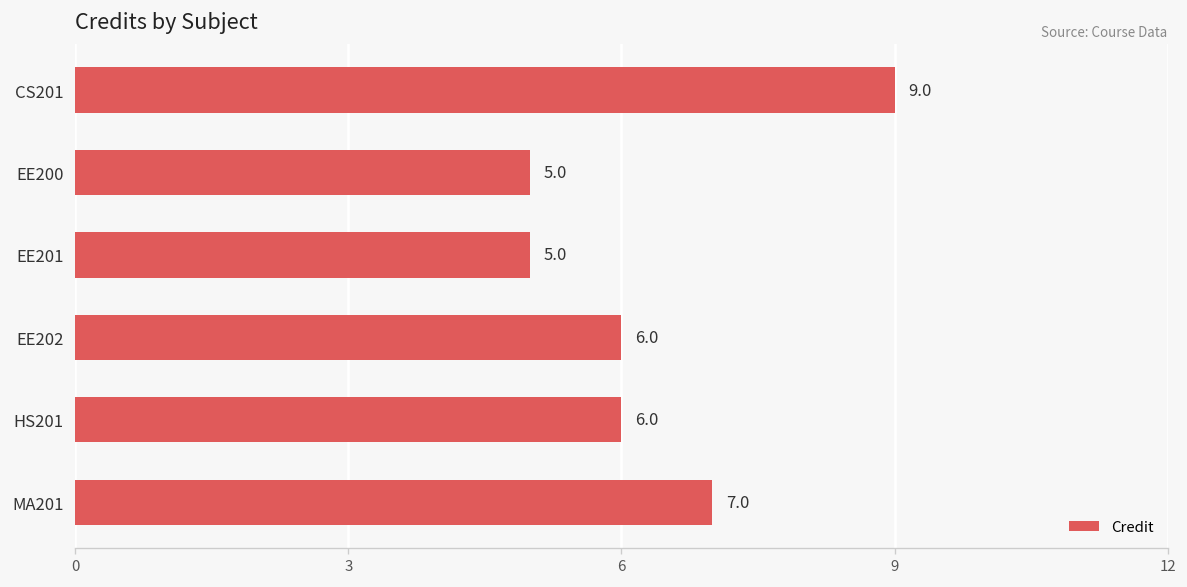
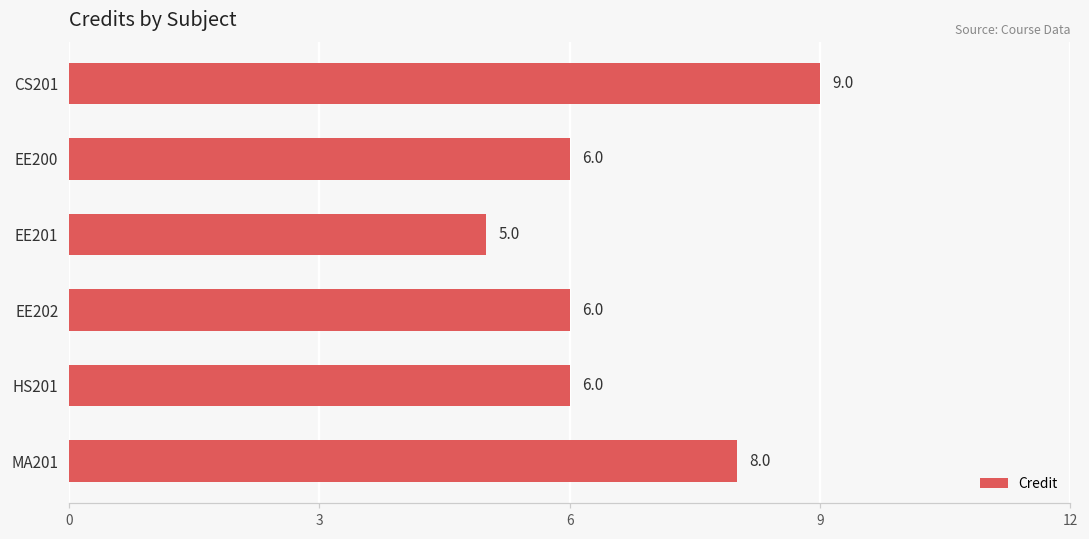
EE200: 5.0 -> 6.0
MA201: 7.0 -> 8.0
